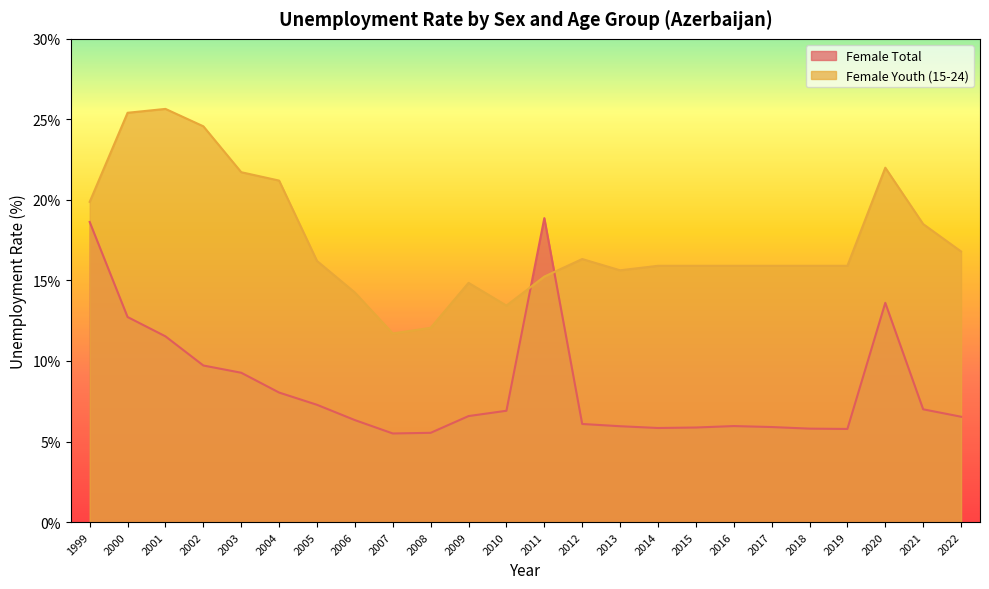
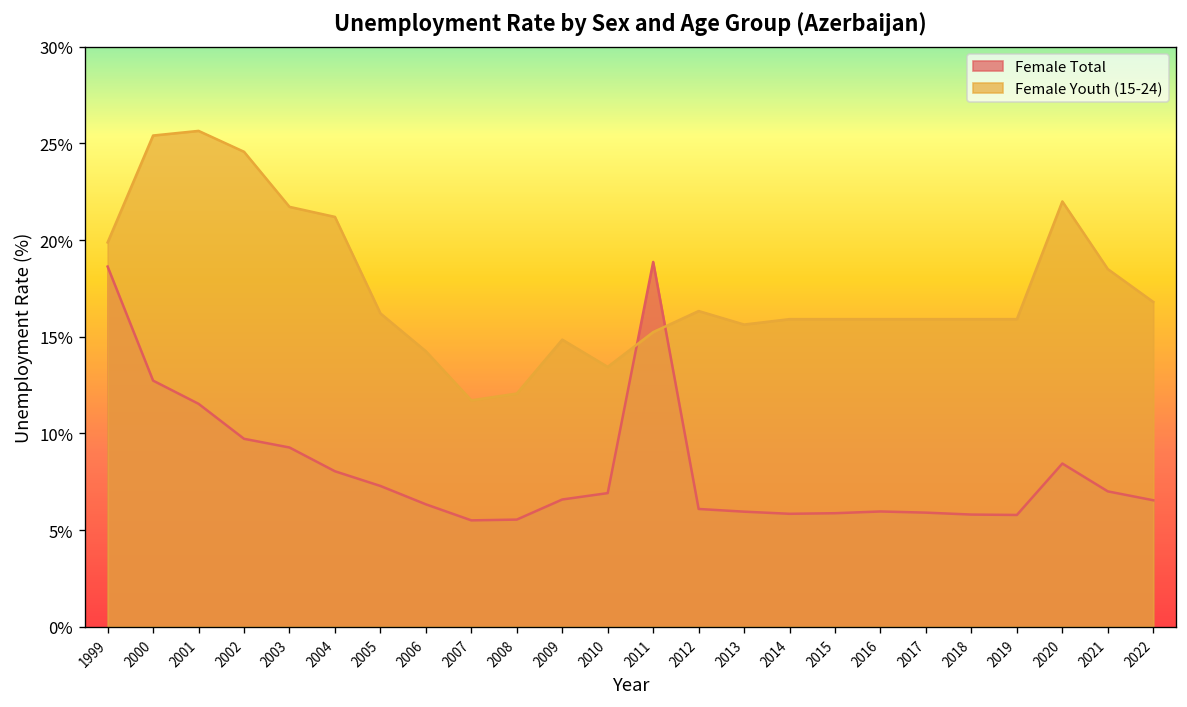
Female Total, 2020: 13.6% -> 8.4%
